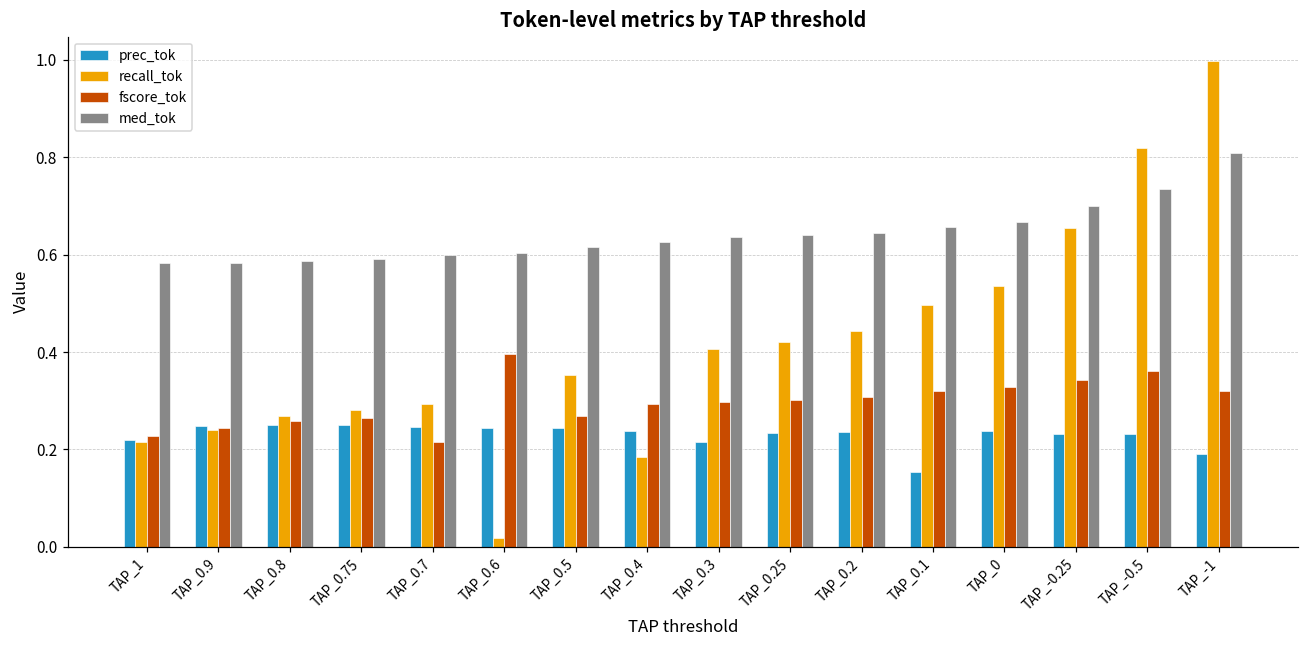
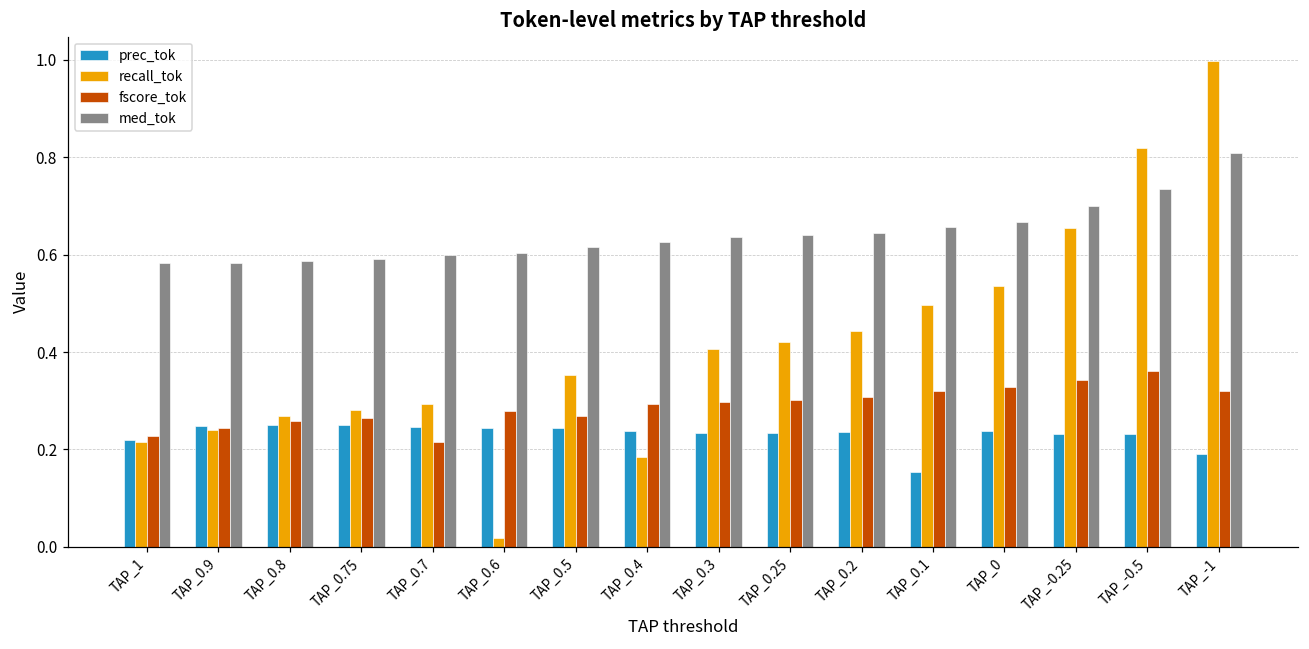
fscore_tok, TAP_0.6: 0.40 -> 0.28
prec_tok, TAP_0.3: 0.21 -> 0.23
